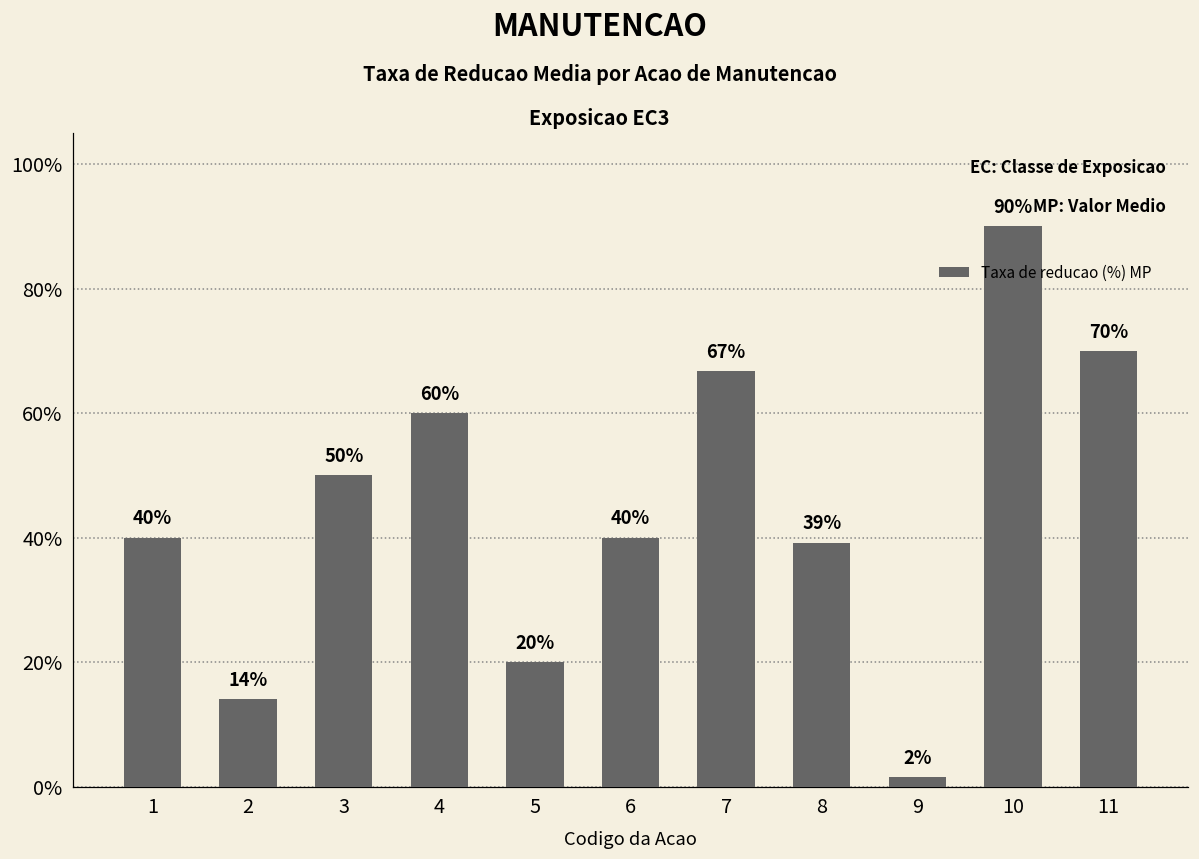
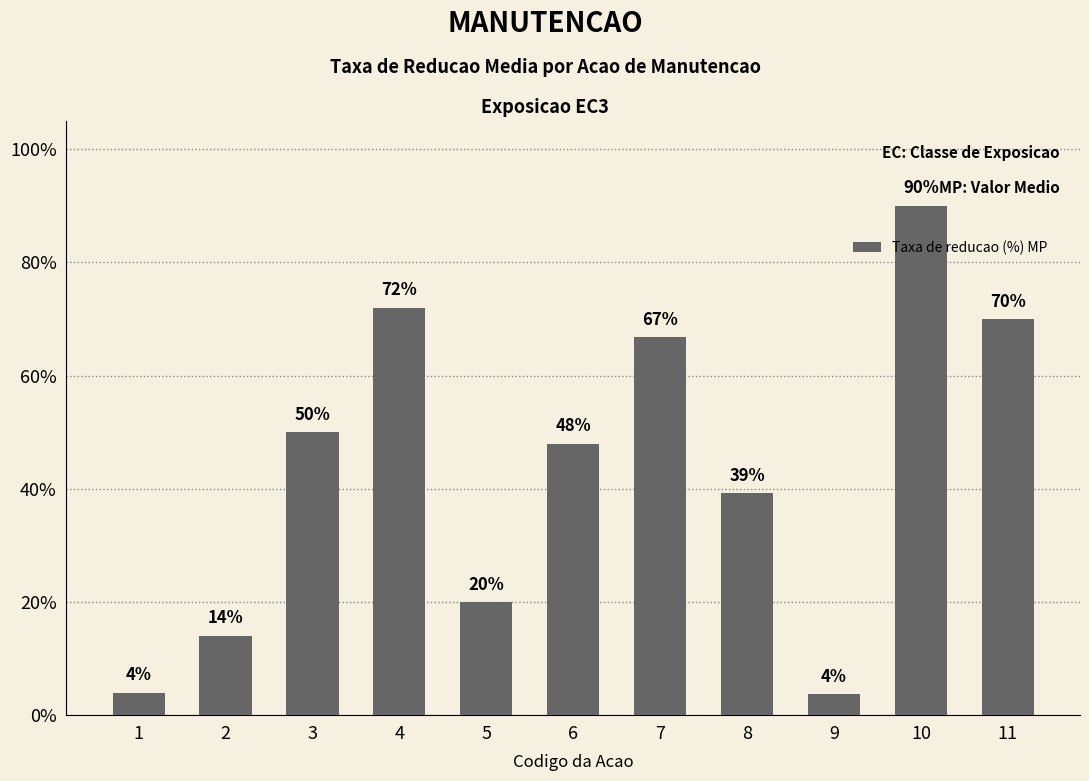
1: 40% -> 4%
4: 60% -> 72%
6: 40% -> 48%
9: 2% -> 4%
